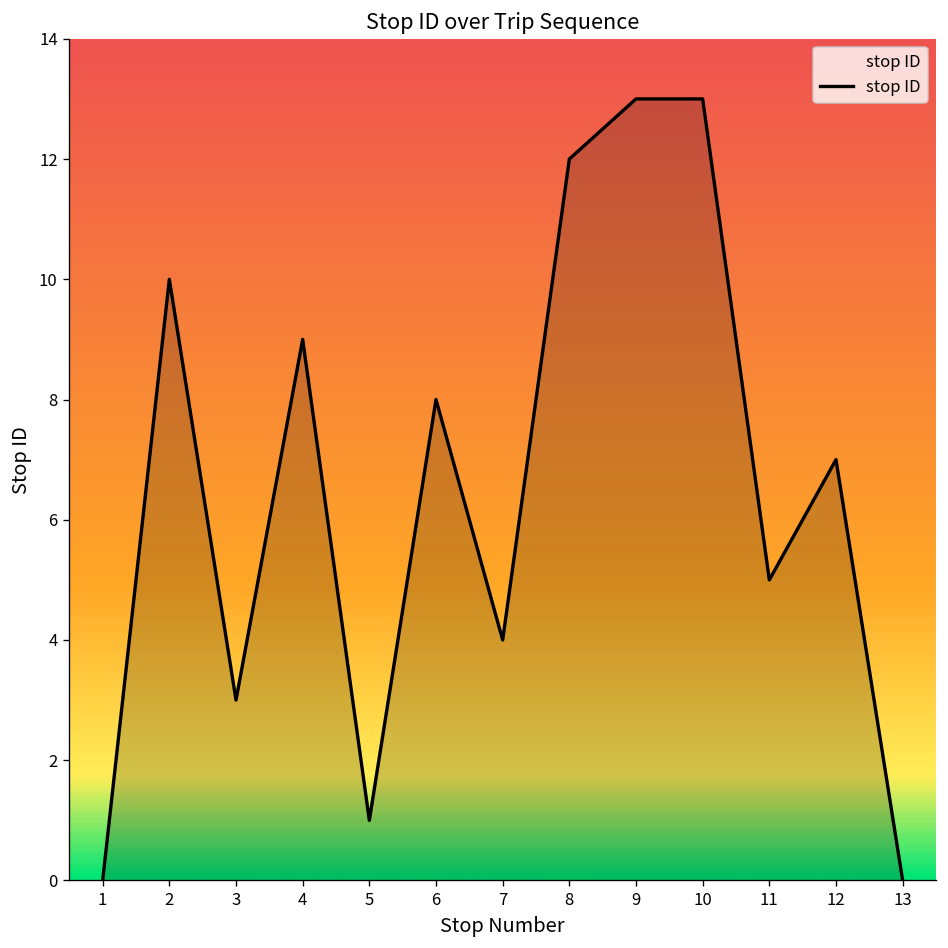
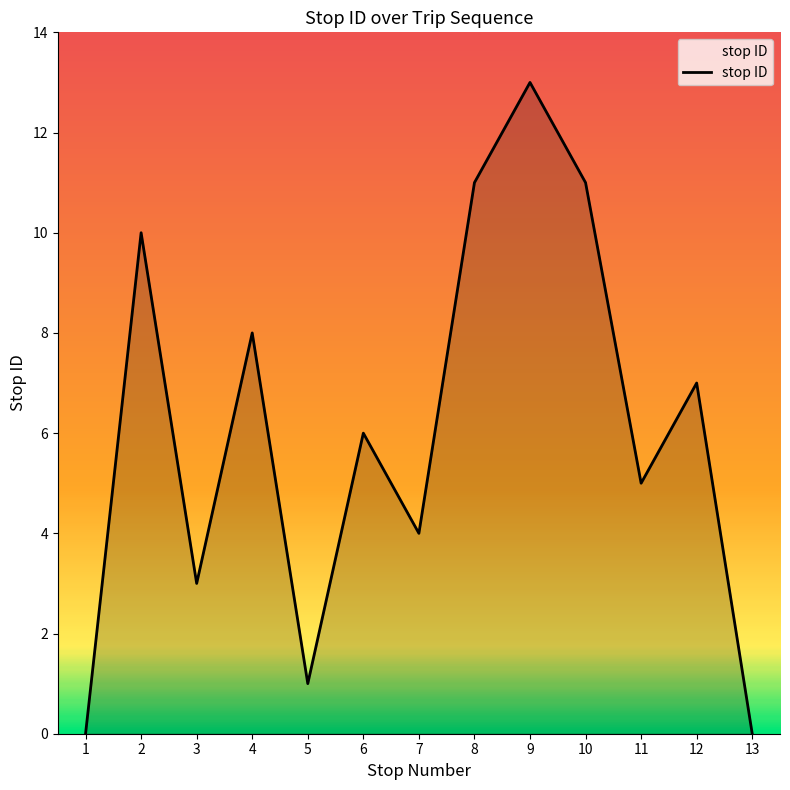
4: 9 -> 8
6: 8 -> 6
8: 12 -> 11
10: 13 -> 11
